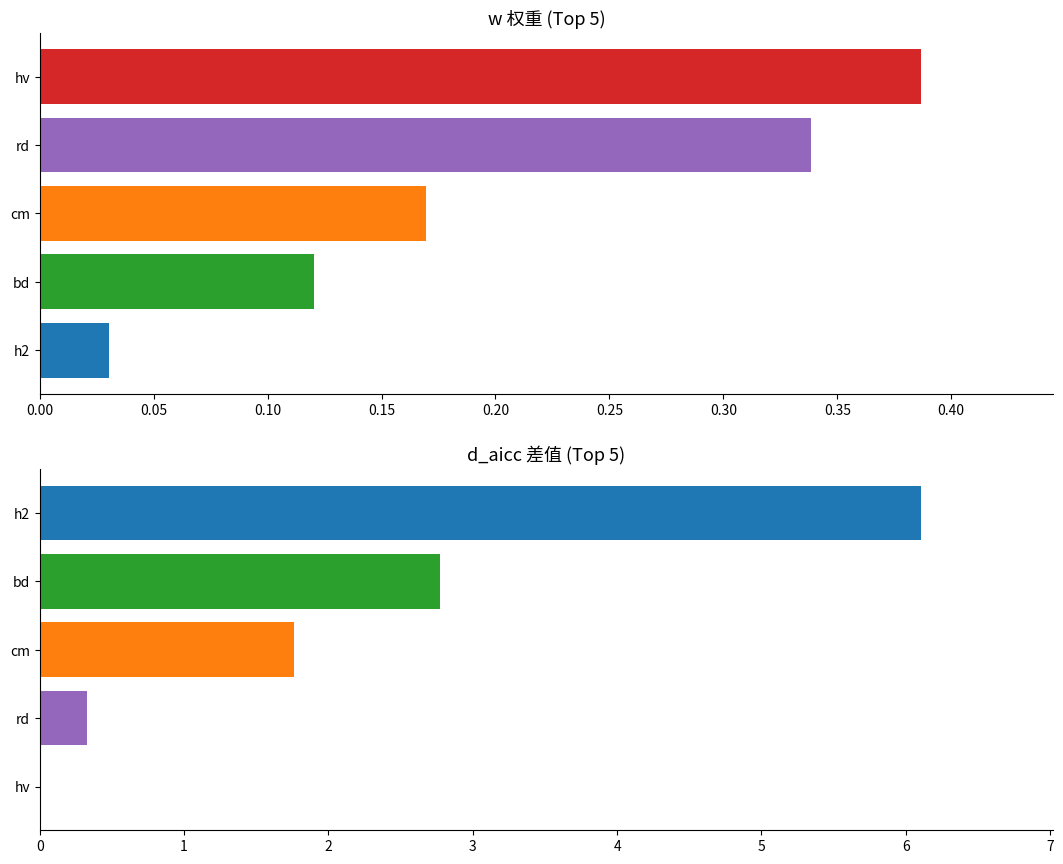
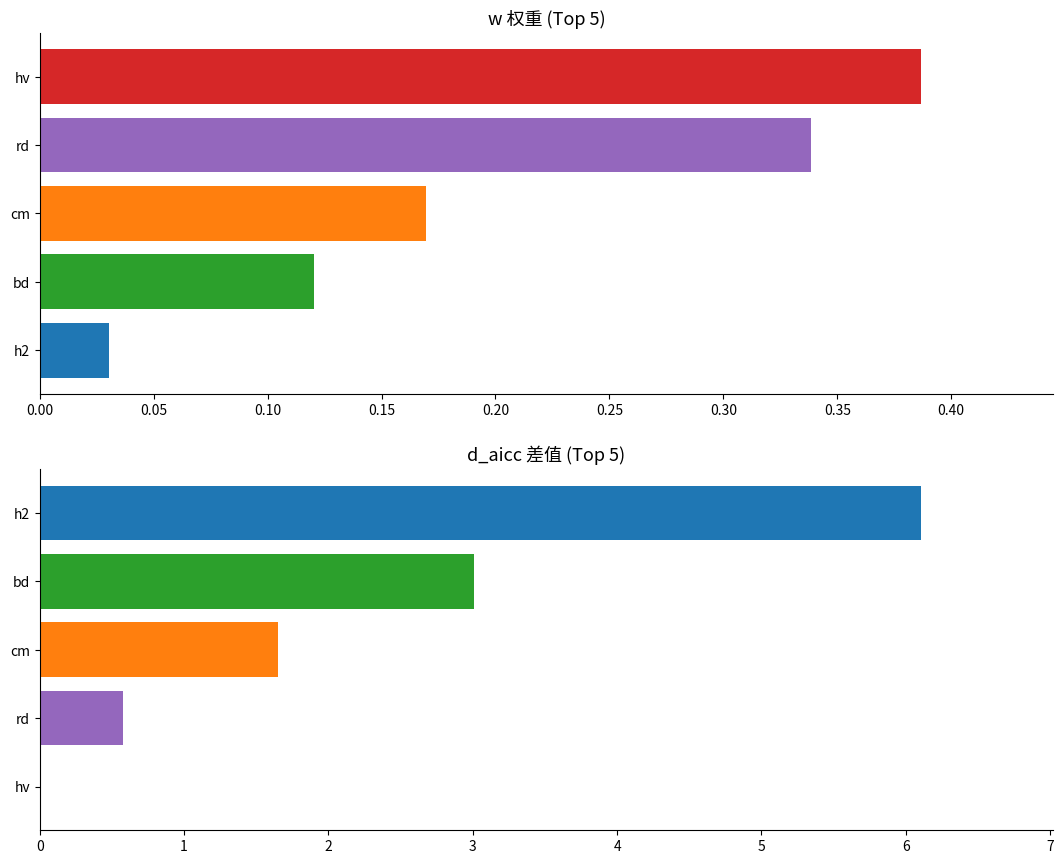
d_aicc 差值 (Top 5), bd: 2.77 -> 3.01
d_aicc 差值 (Top 5), cm: 1.76 -> 1.65
d_aicc 差值 (Top 5), rd: 0.32 -> 0.57
